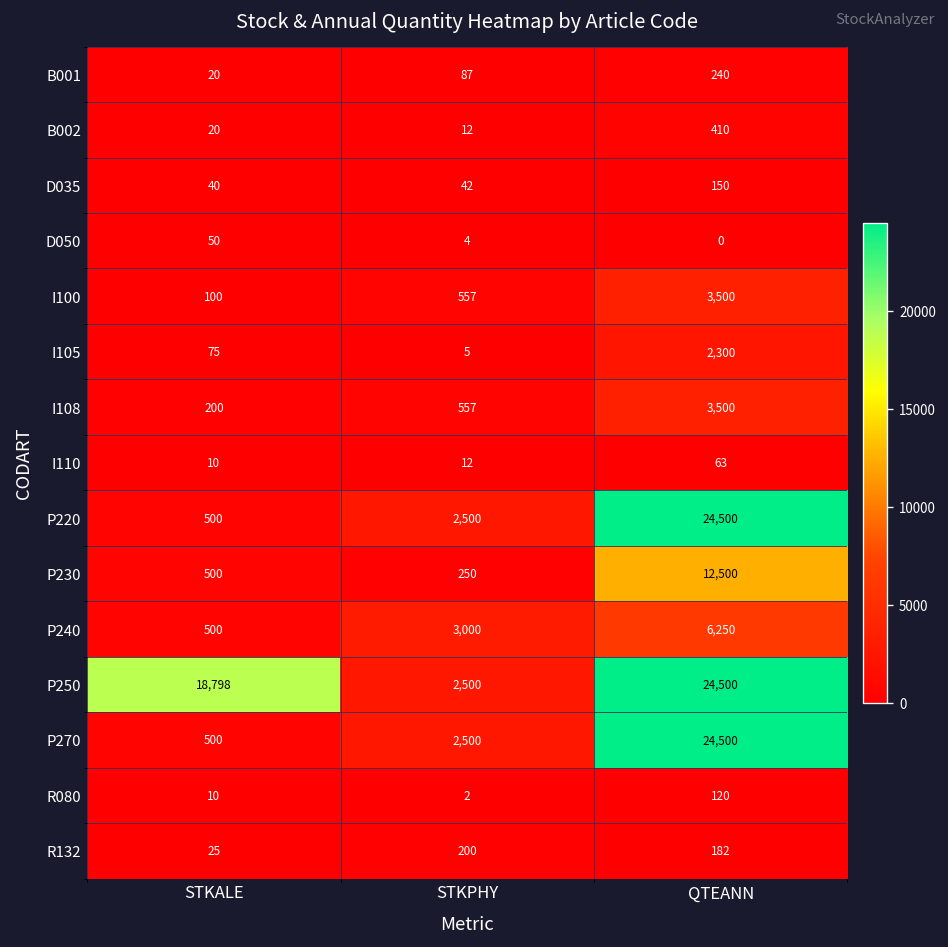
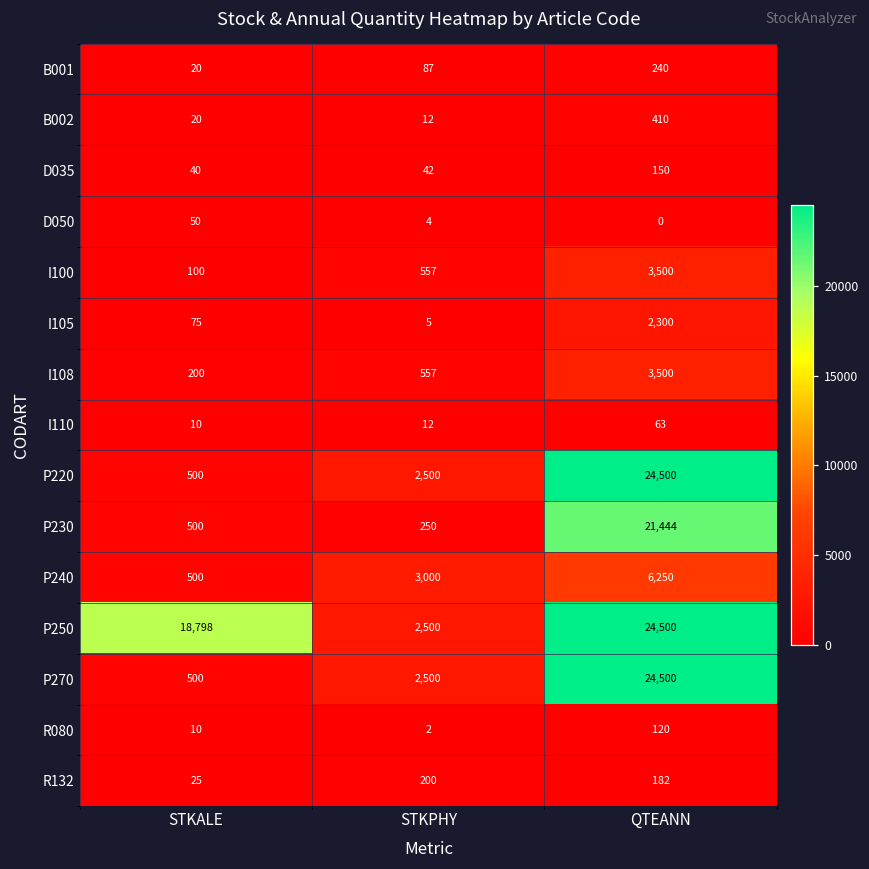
P230, QTEANN: 12,500 -> 21,444
